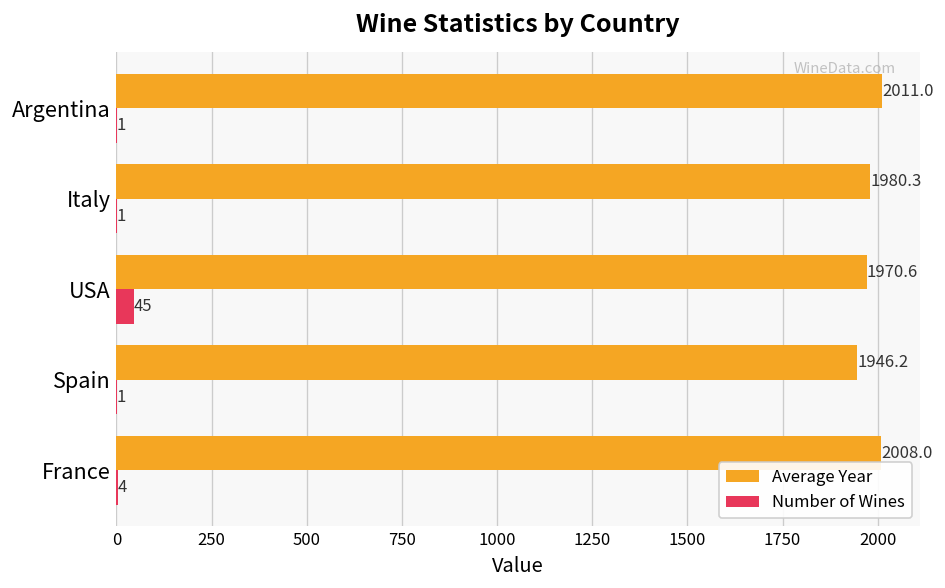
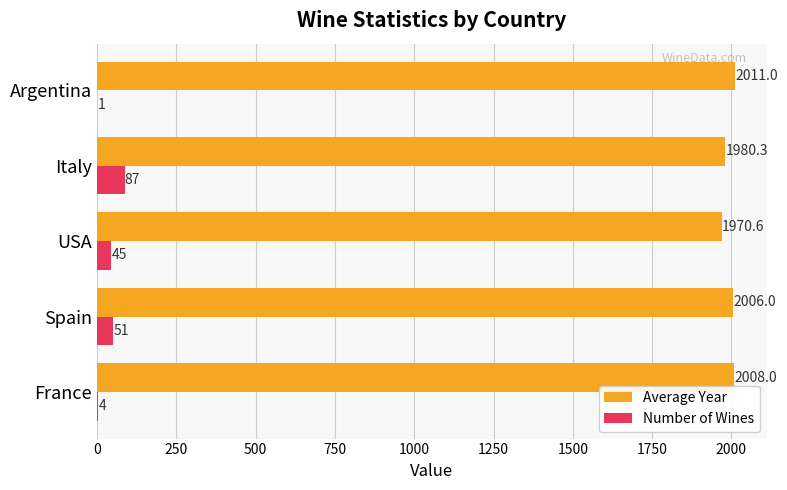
Number of Wines, Italy: 1 -> 87
Average Year, Spain: 1946.2 -> 2006.0
Number of Wines, Spain: 1 -> 51
